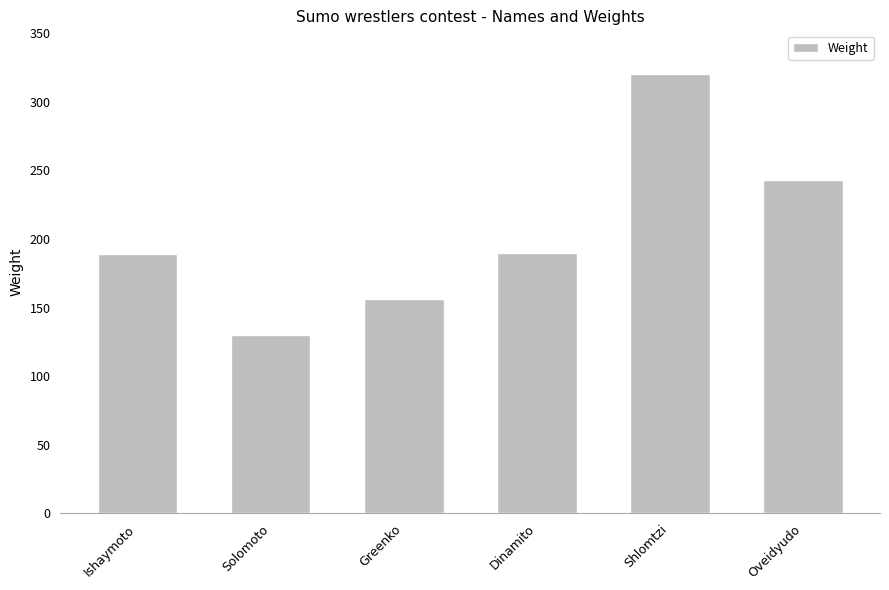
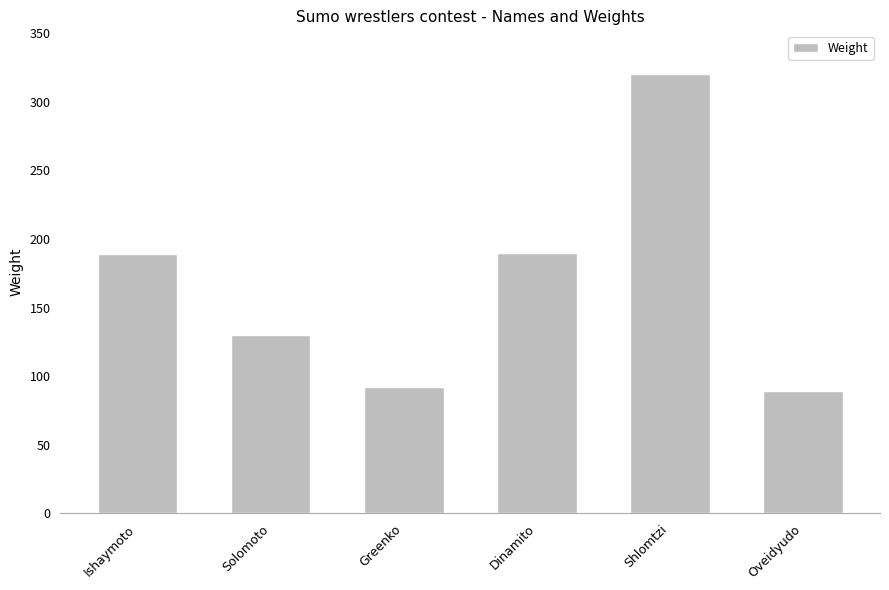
Greenko: 156 -> 92
Oveidyudo: 243 -> 89
